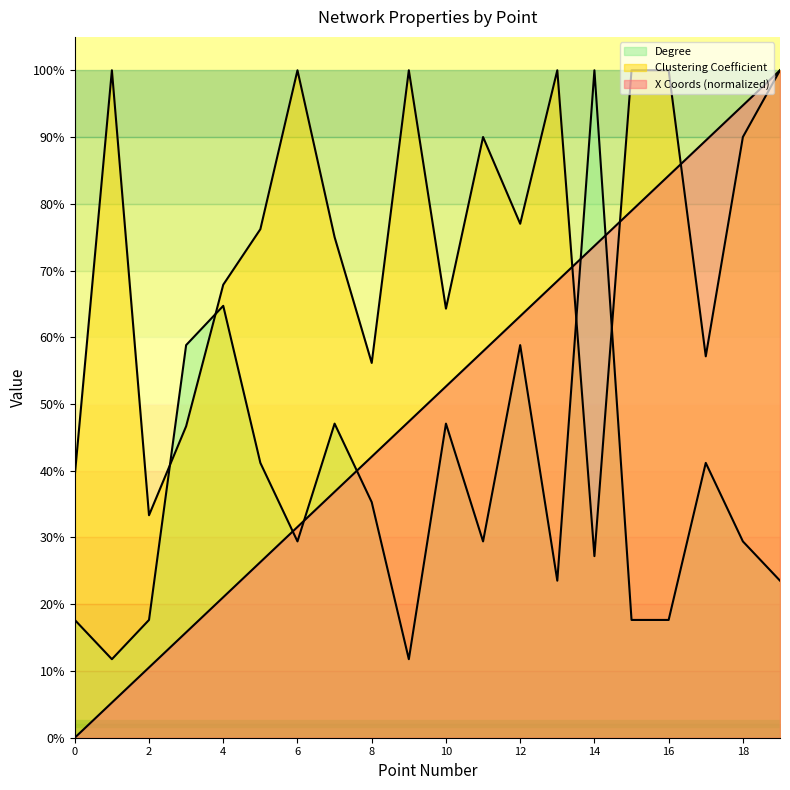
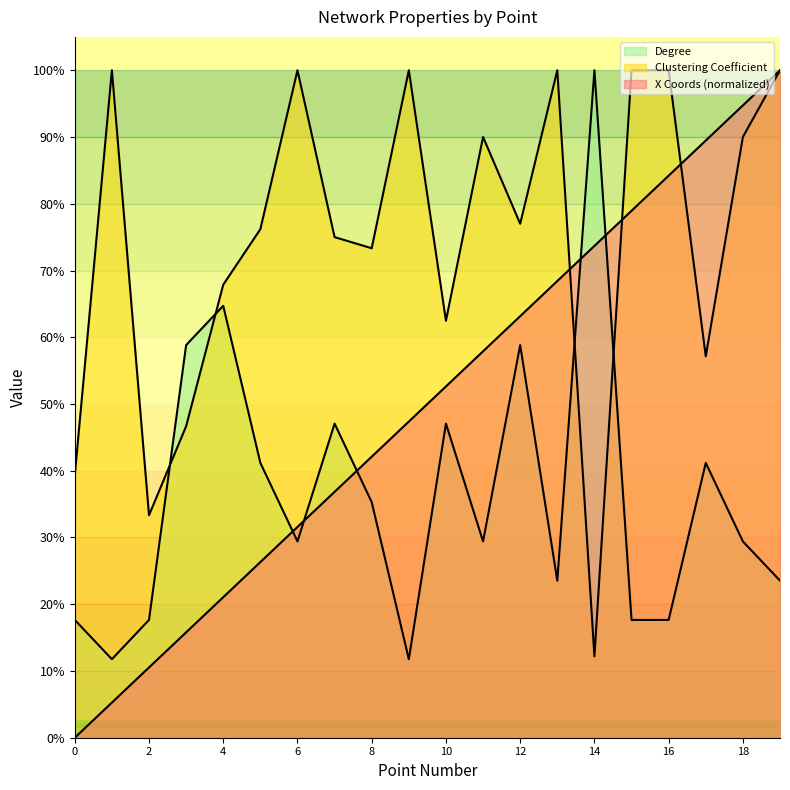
Clustering Coefficient, 8: 56% -> 73%
Clustering Coefficient, 10: 64% -> 62%
Clustering Coefficient, 14: 27% -> 12%
